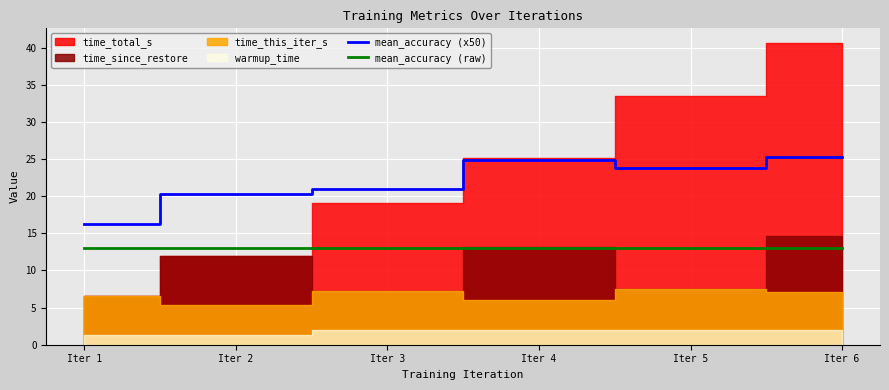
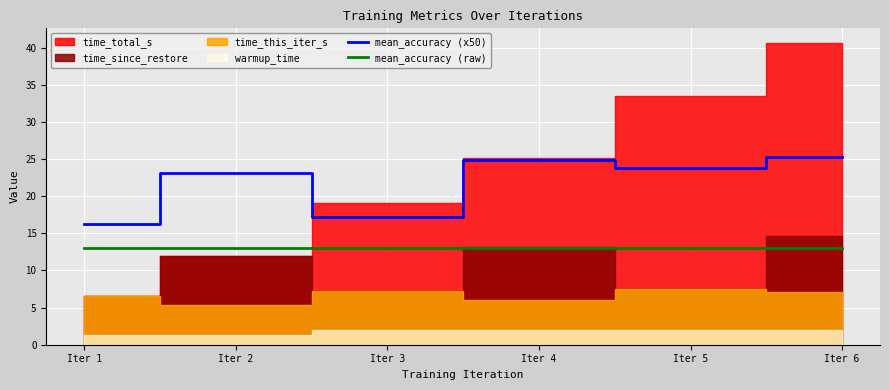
mean_accuracy (x50), Iter 2: 20 -> 23
mean_accuracy (x50), Iter 3: 21 -> 17
